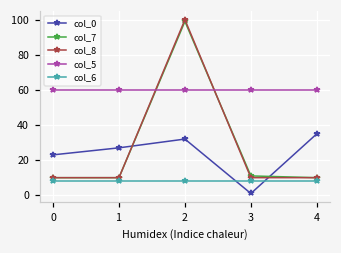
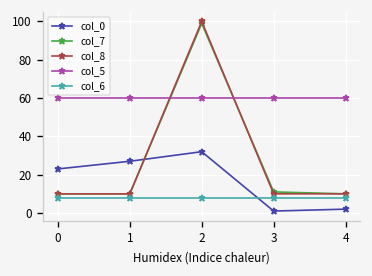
col_0, 4: 35 -> 2
